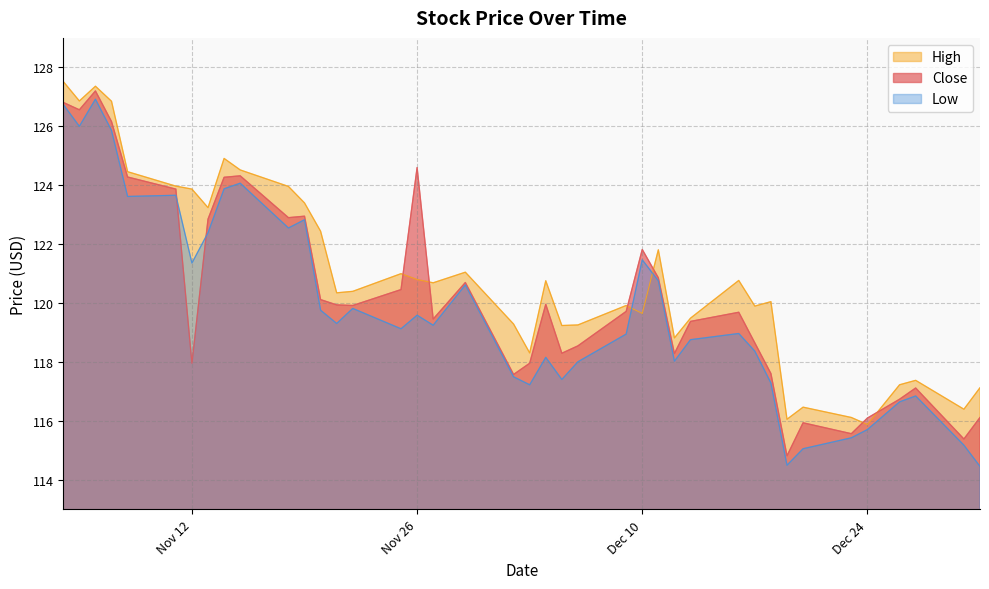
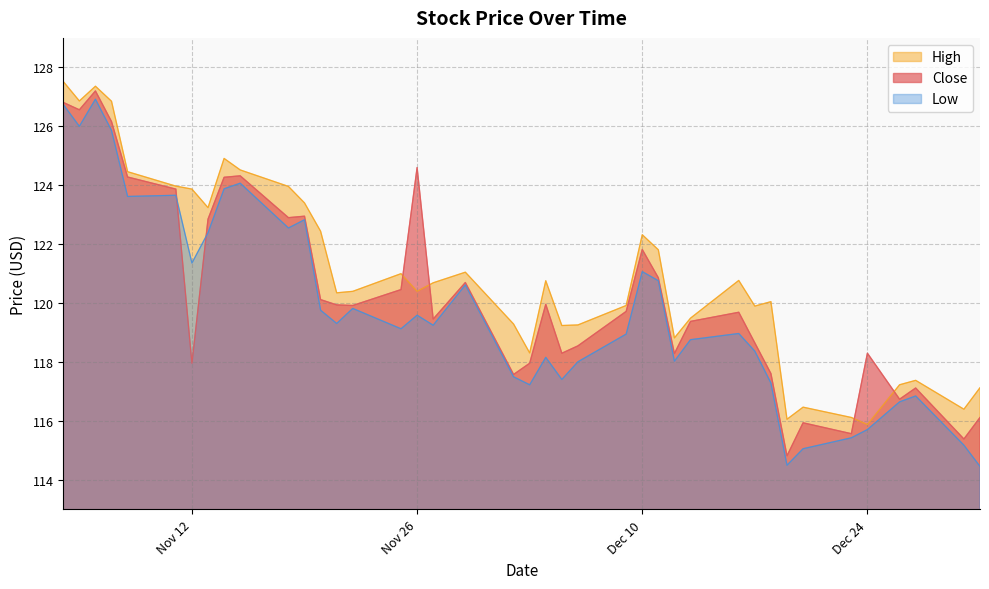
High, Nov 26: 120.8 -> 120.4
High, Dec 10: 119.7 -> 122.3
Low, Dec 10: 121.5 -> 121.1
Close, Dec 24: 116.1 -> 118.3
